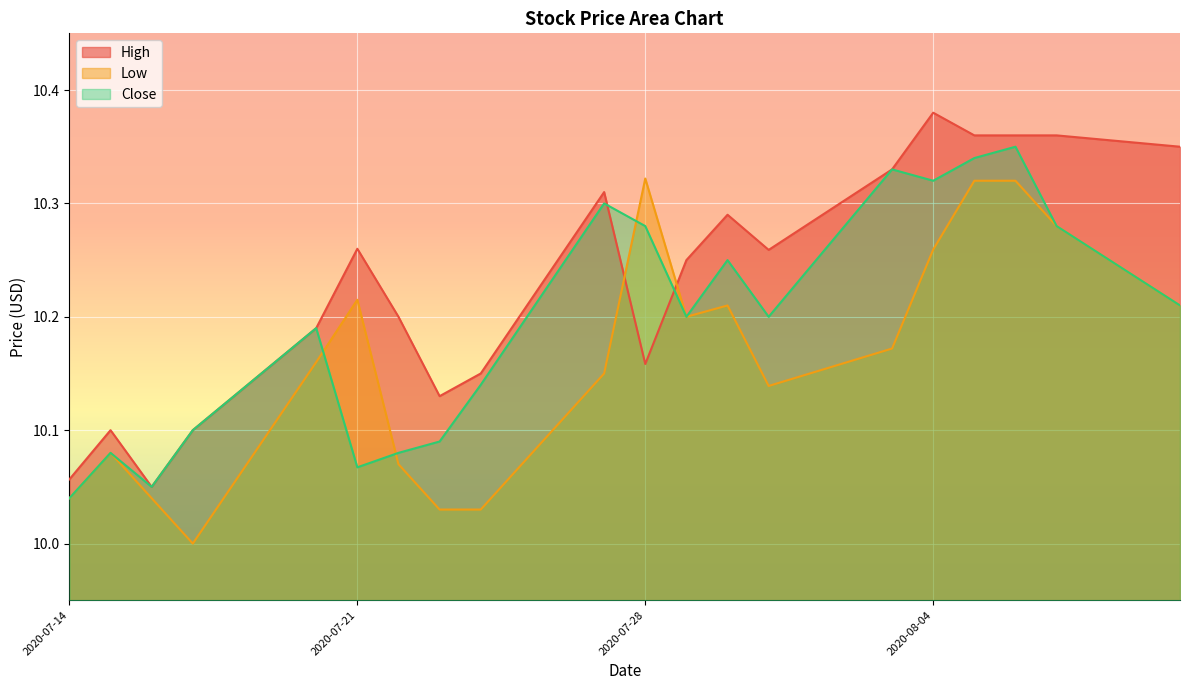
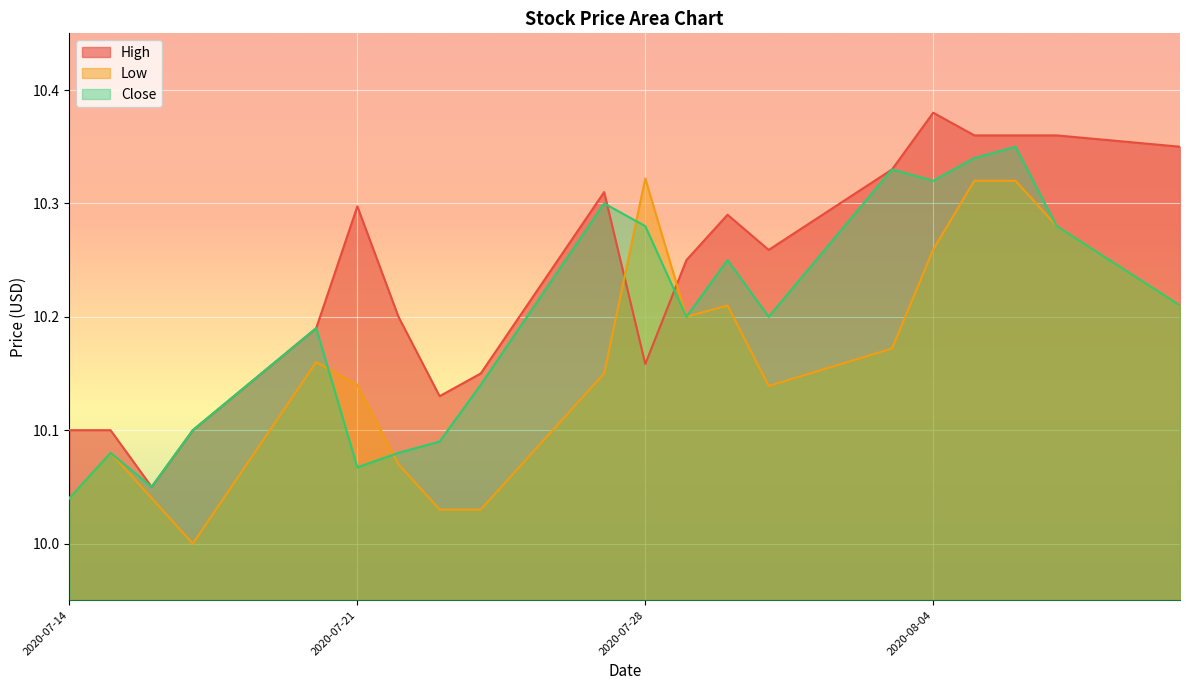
High, 2020-07-14: 10.057 -> 10.100
High, 2020-07-21: 10.260 -> 10.297
Low, 2020-07-21: 10.215 -> 10.140
